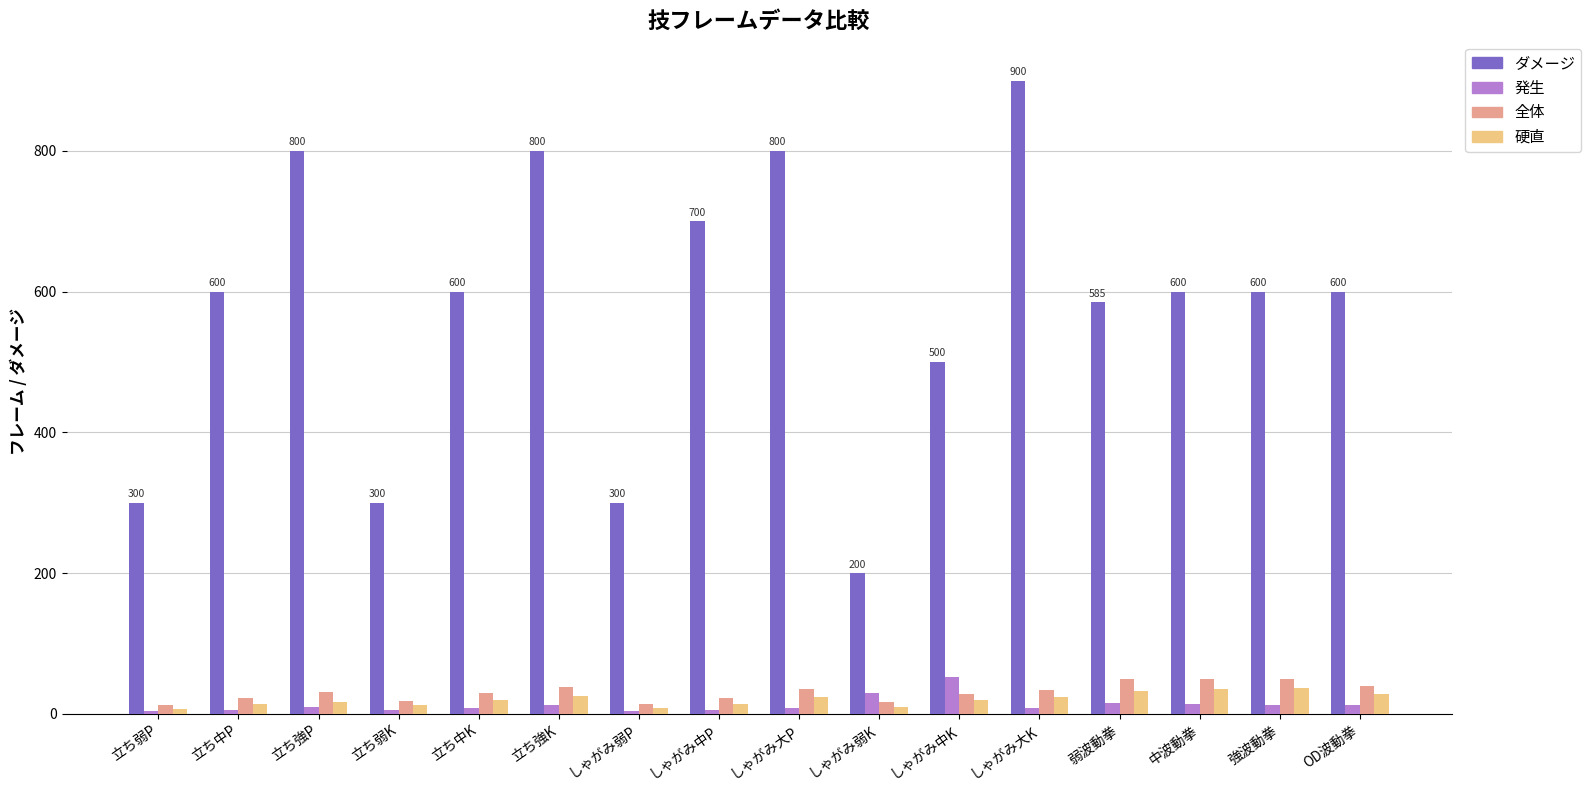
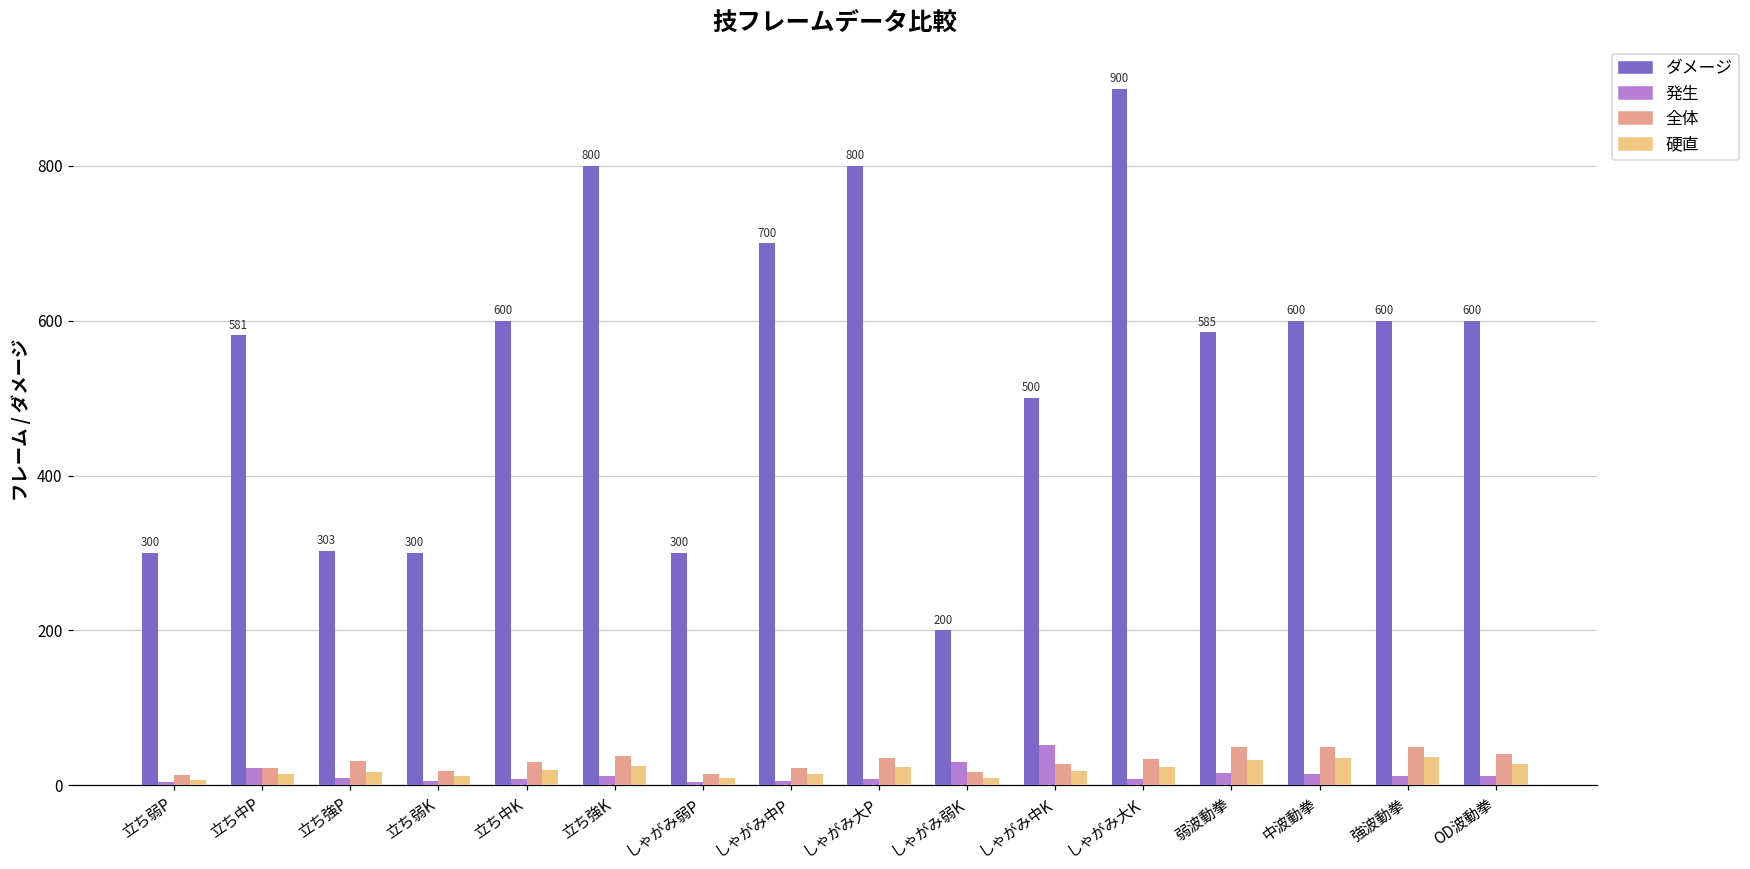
ダメージ, 立ち中P: 600 -> 581
発生, 立ち中P: 10 -> 20
ダメージ, 立ち強P: 800 -> 303
